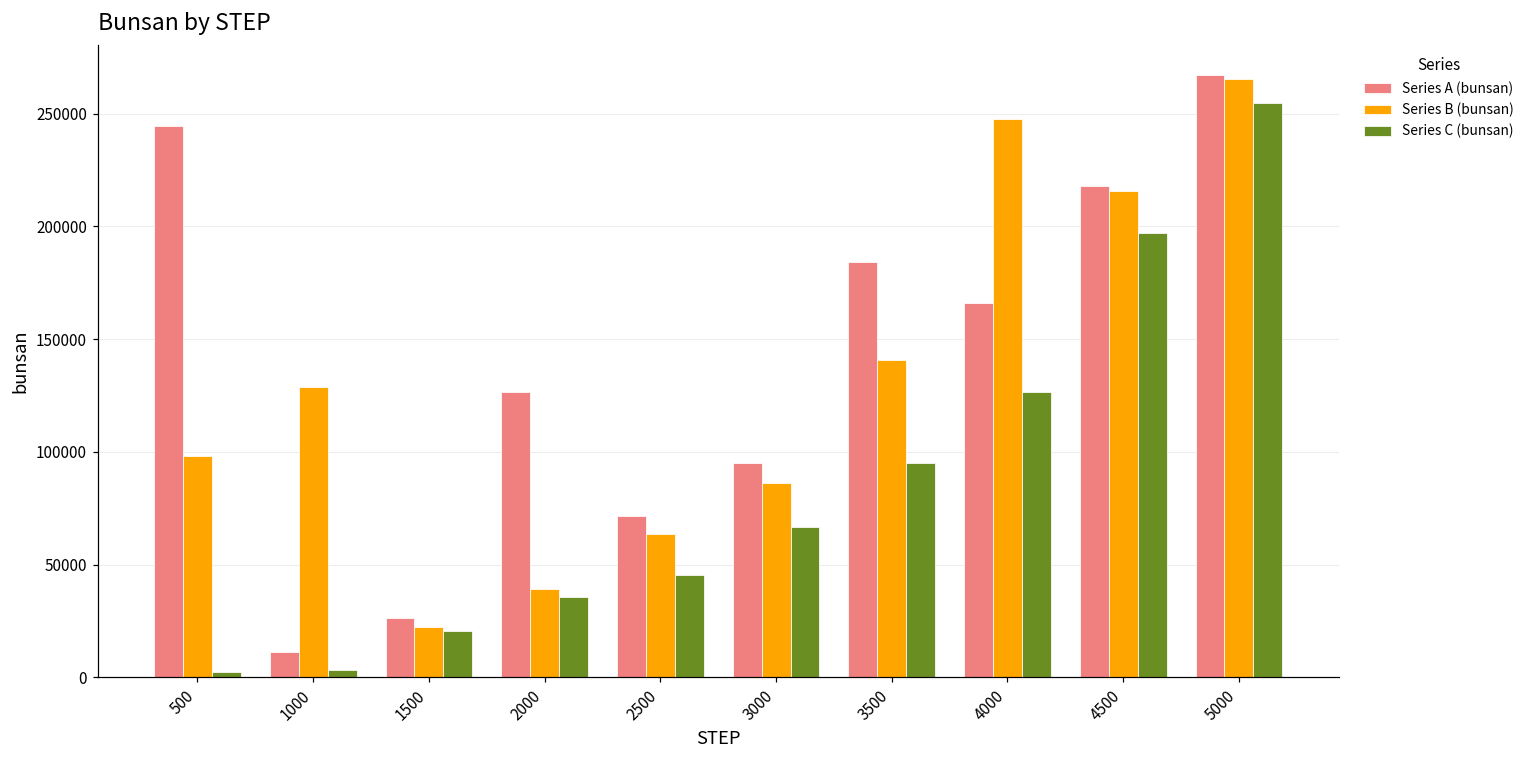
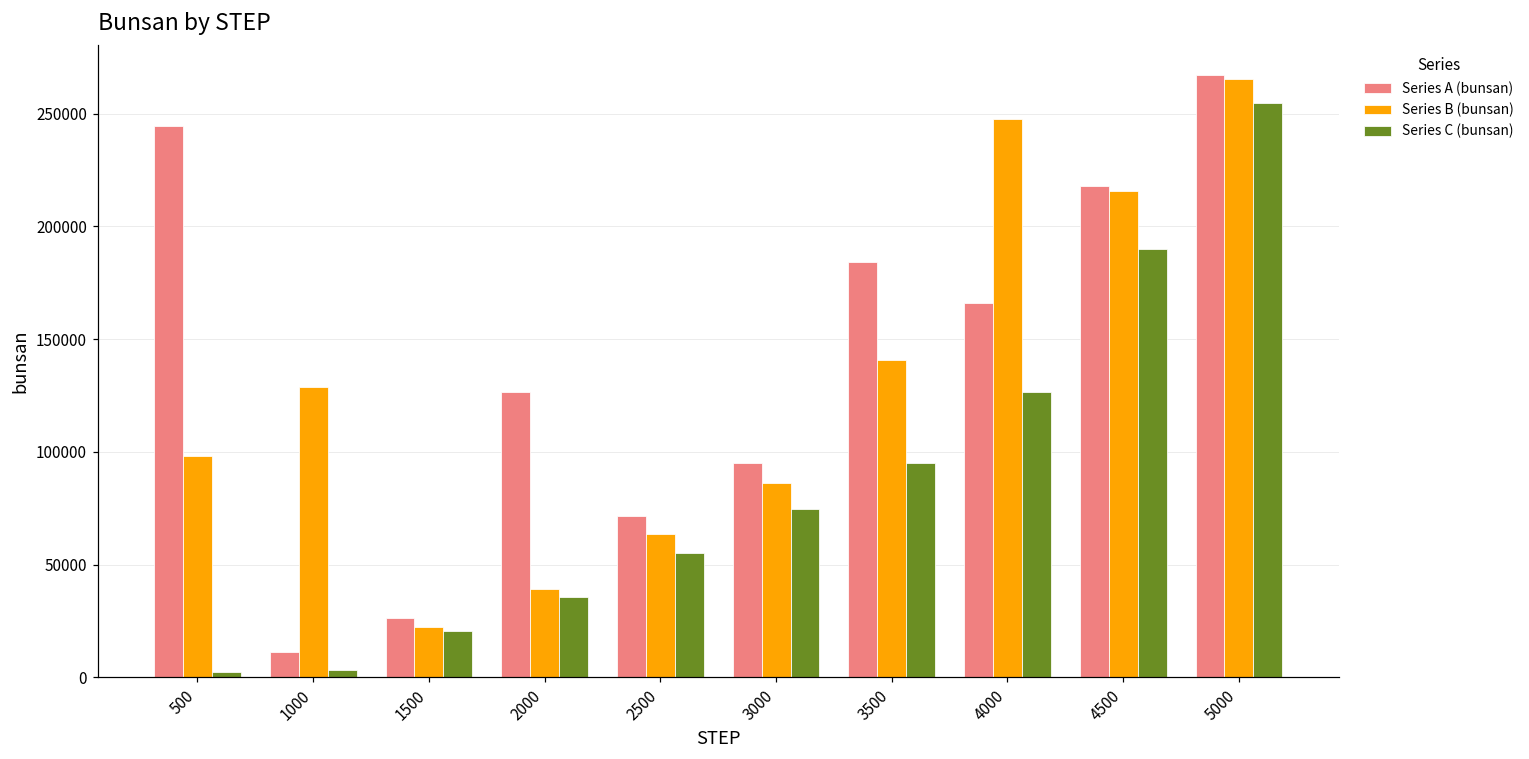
Series C (bunsan), 2500: 46000 -> 55000
Series C (bunsan), 3000: 67000 -> 75000
Series C (bunsan), 4500: 197000 -> 190000
